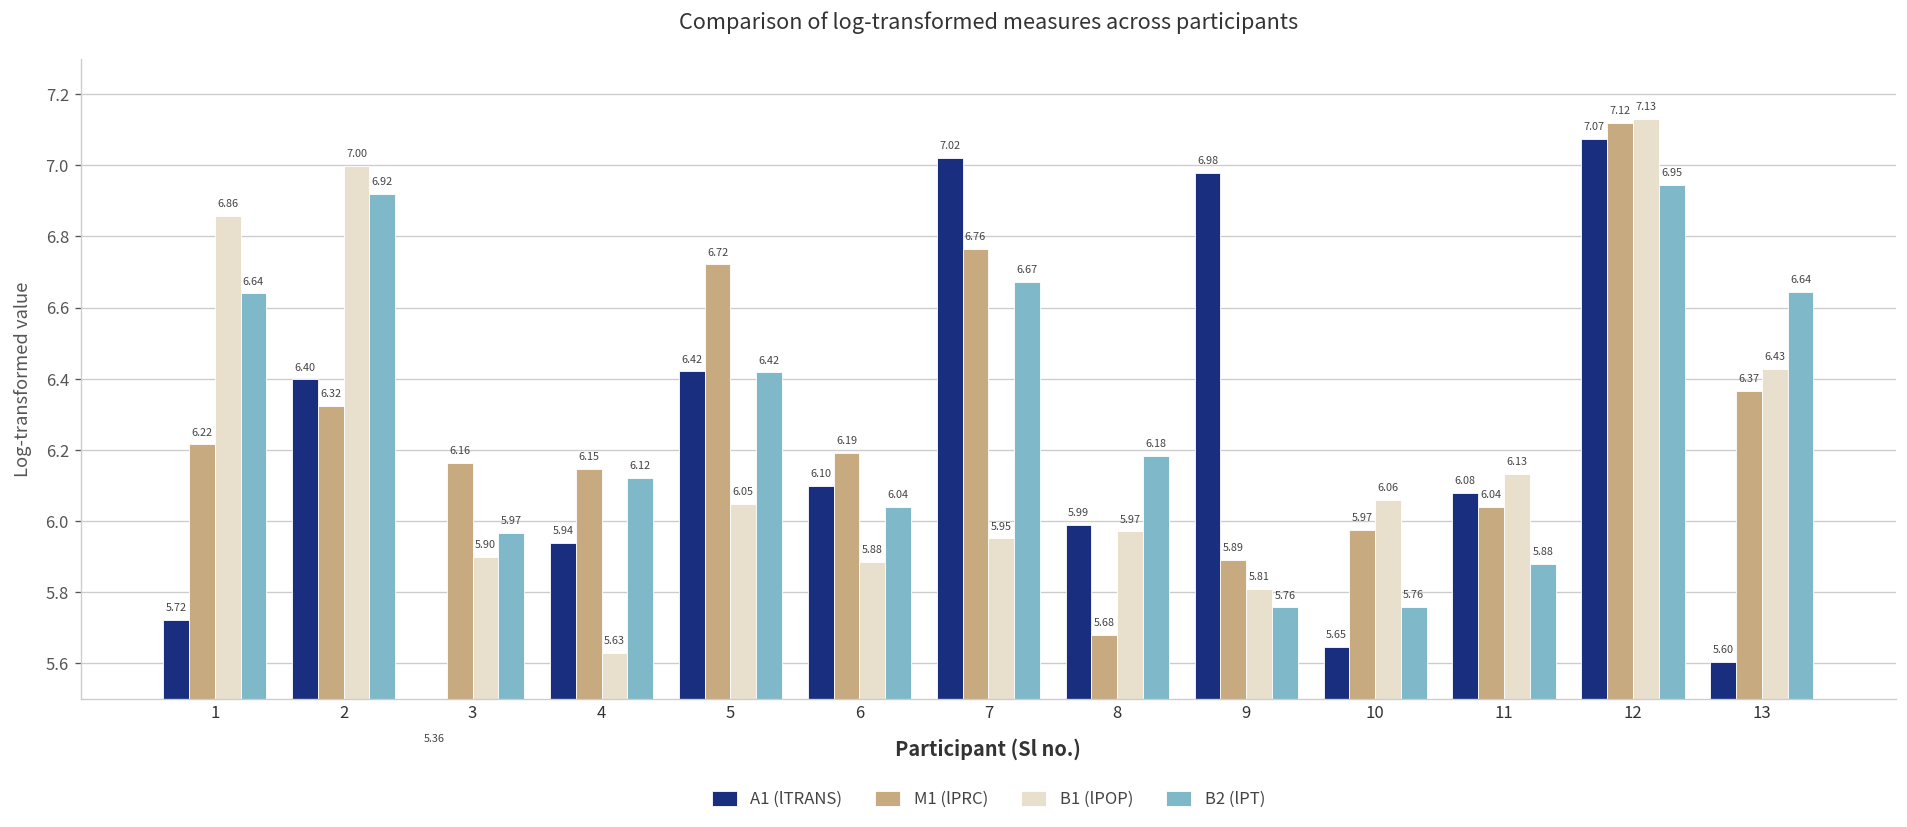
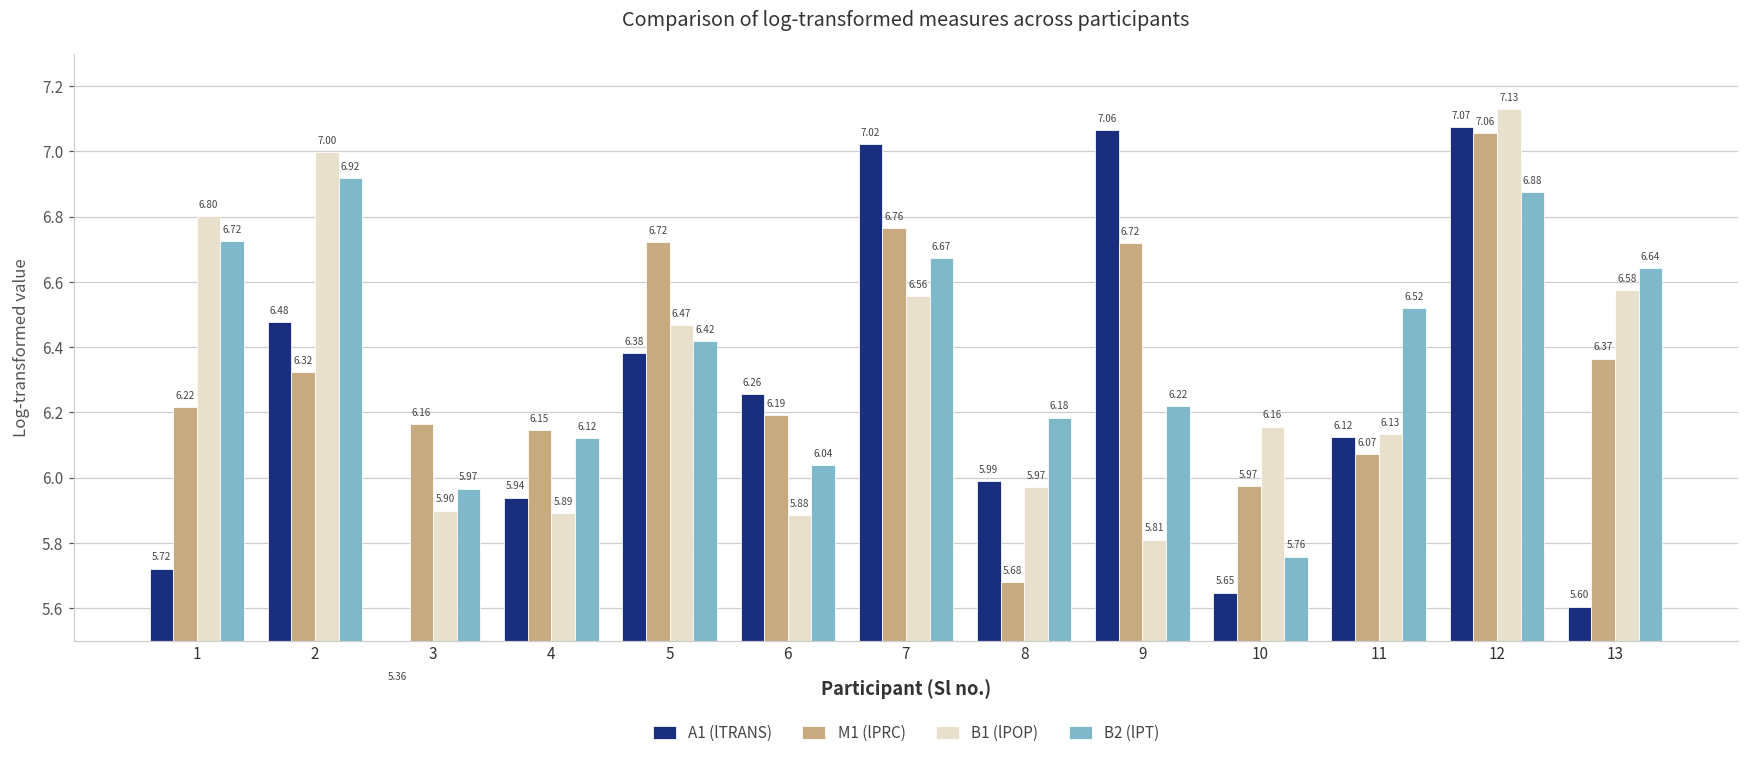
B1 (lPOP), 1: 6.86 -> 6.80
B2 (lPT), 1: 6.64 -> 6.72
A1 (lTRANS), 2: 6.40 -> 6.48
B1 (lPOP), 4: 5.63 -> 5.89
A1 (lTRANS), 5: 6.42 -> 6.38
B1 (lPOP), 5: 6.05 -> 6.47
A1 (lTRANS), 6: 6.10 -> 6.26
B1 (lPOP), 7: 5.95 -> 6.56
A1 (lTRANS), 9: 6.98 -> 7.06
M1 (lPRC), 9: 5.89 -> 6.72
B2 (lPT), 9: 5.76 -> 6.22
B1 (lPOP), 10: 6.06 -> 6.16
A1 (lTRANS), 11: 6.08 -> 6.12
M1 (lPRC), 11: 6.04 -> 6.07
B2 (lPT), 11: 5.88 -> 6.52
M1 (lPRC), 12: 7.12 -> 7.06
B2 (lPT), 12: 6.95 -> 6.88
B1 (lPOP), 13: 6.43 -> 6.58
